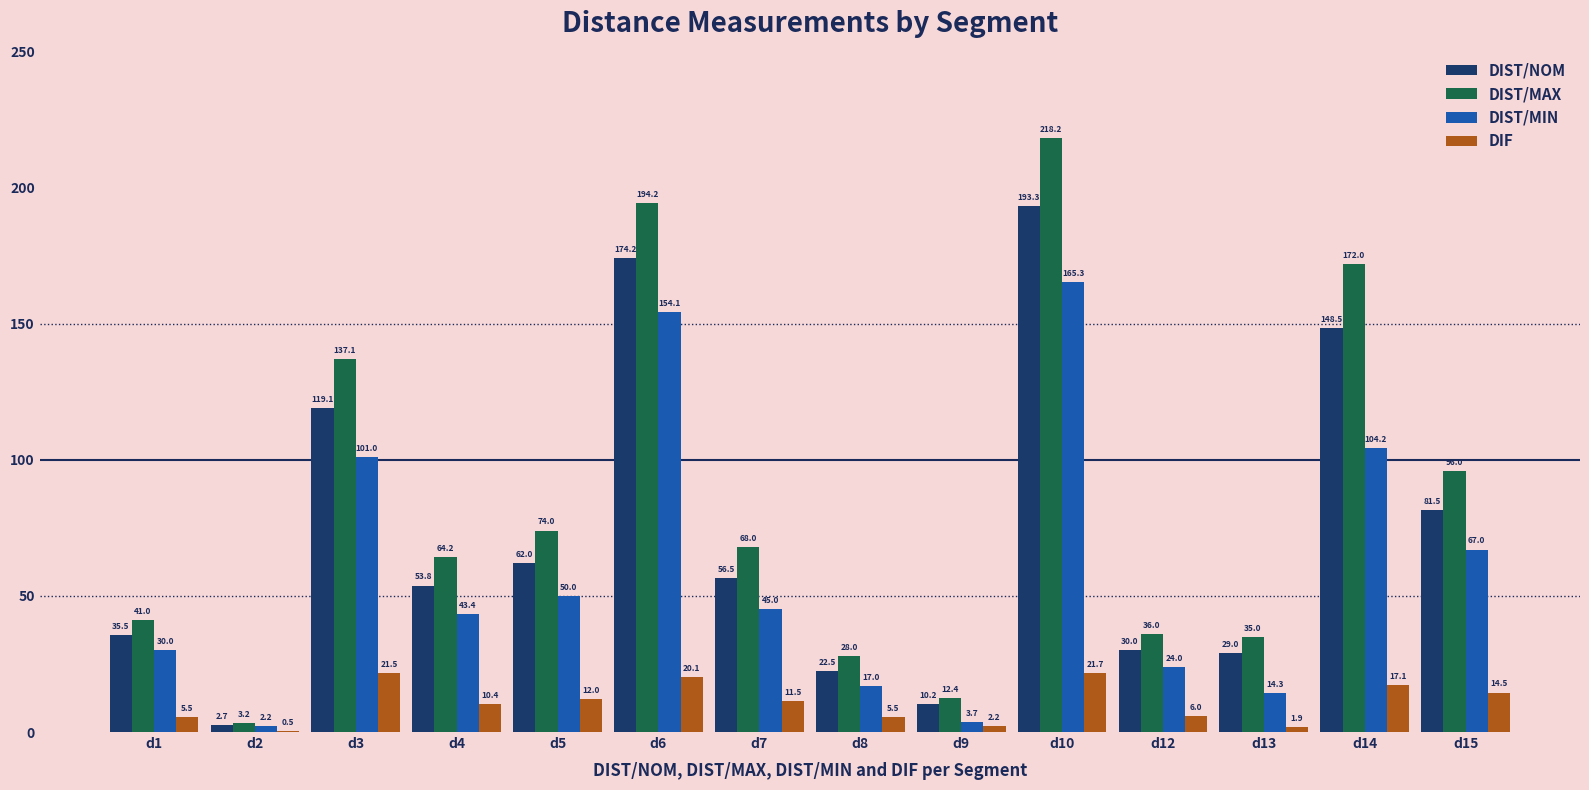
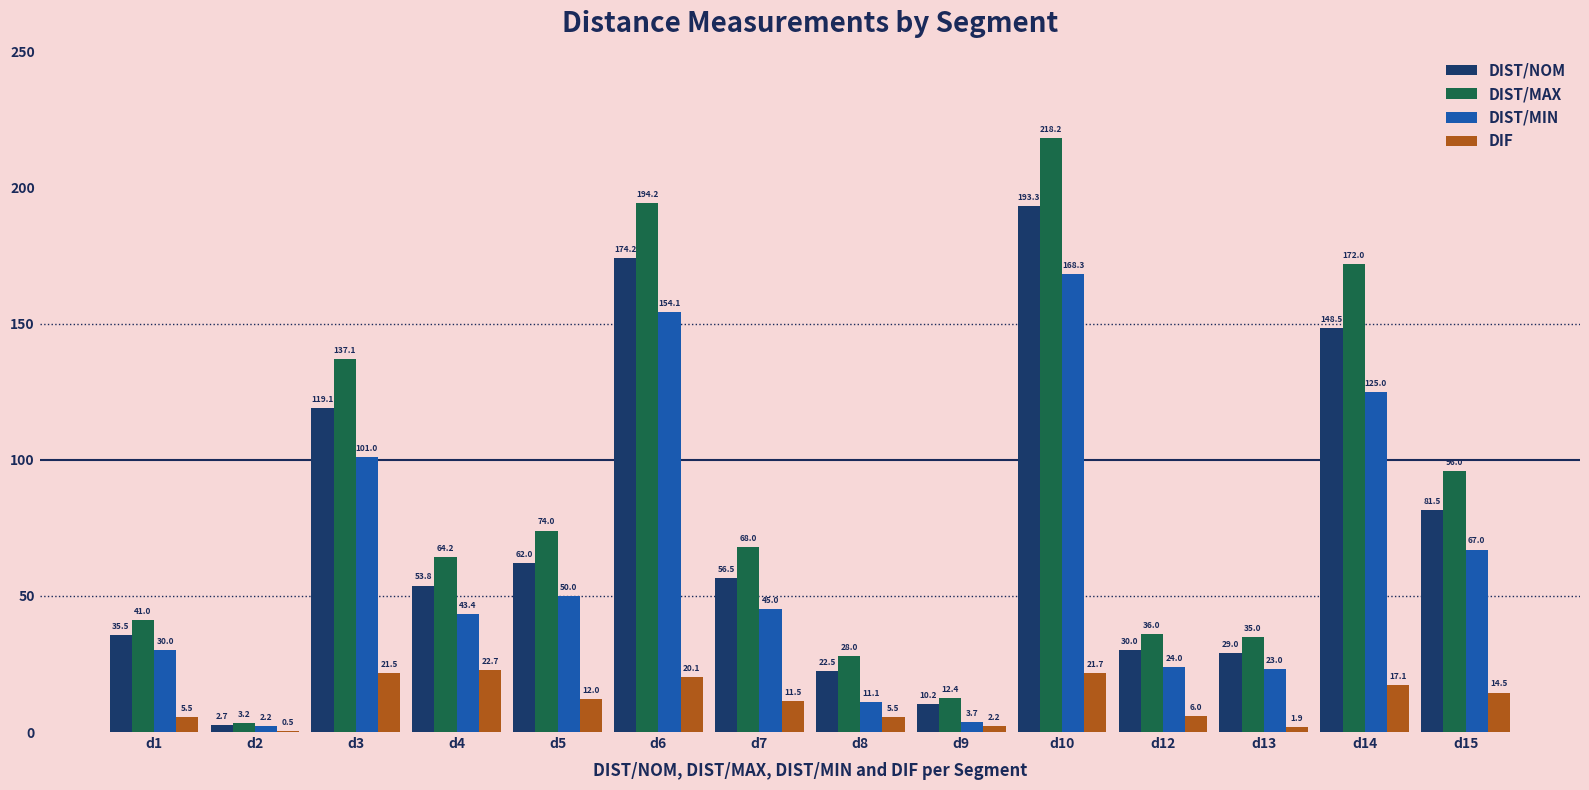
DIF, d4: 10.4 -> 22.7
DIST/MIN, d8: 17.0 -> 11.1
DIST/MIN, d10: 165.3 -> 168.3
DIST/MIN, d13: 14.3 -> 23.0
DIST/MIN, d14: 104.2 -> 125.0
